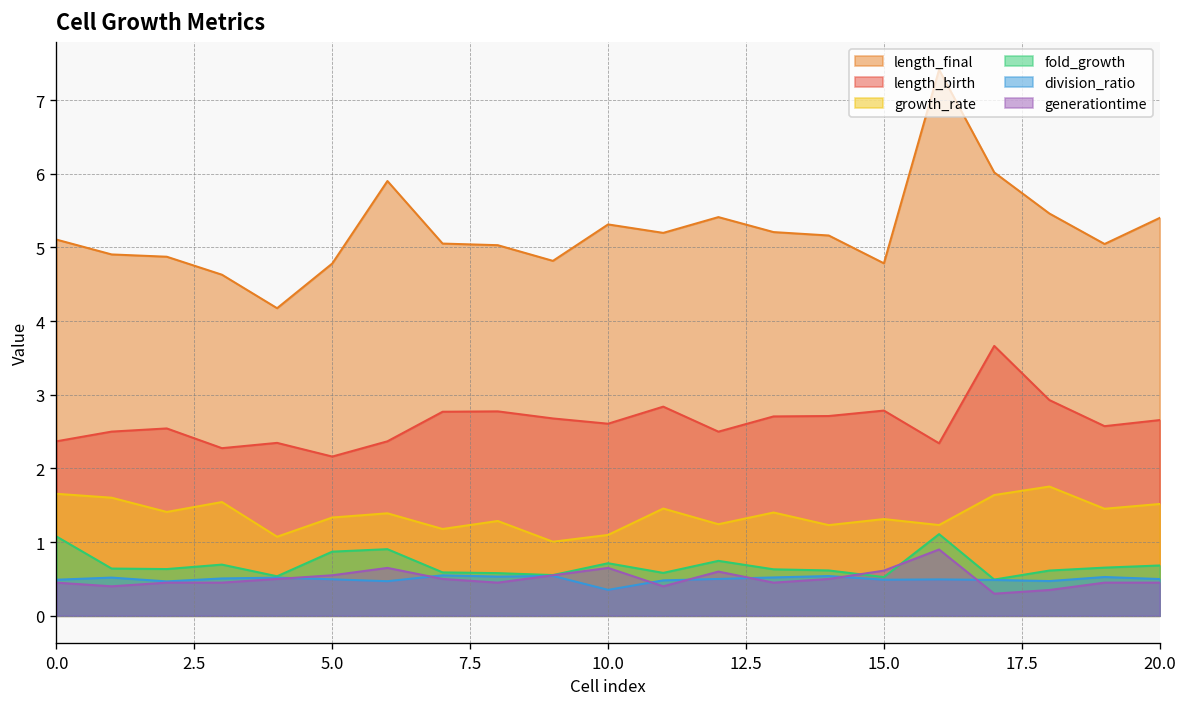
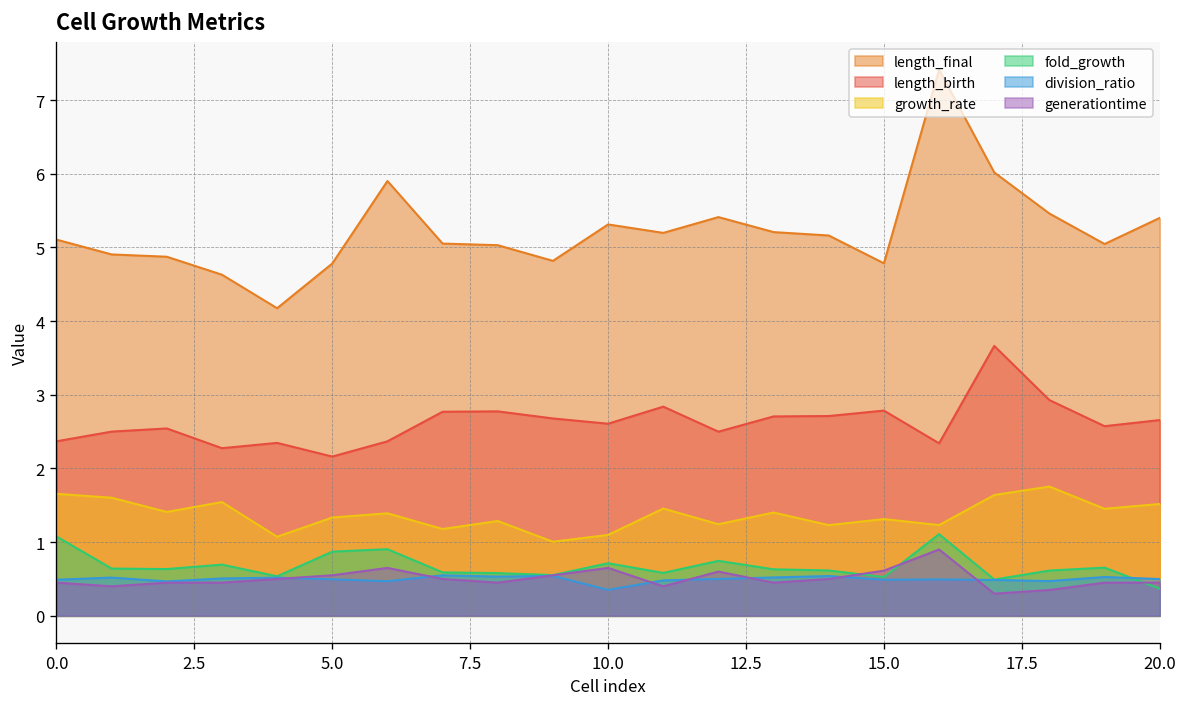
fold_growth, 20.0: 0.7 -> 0.4
